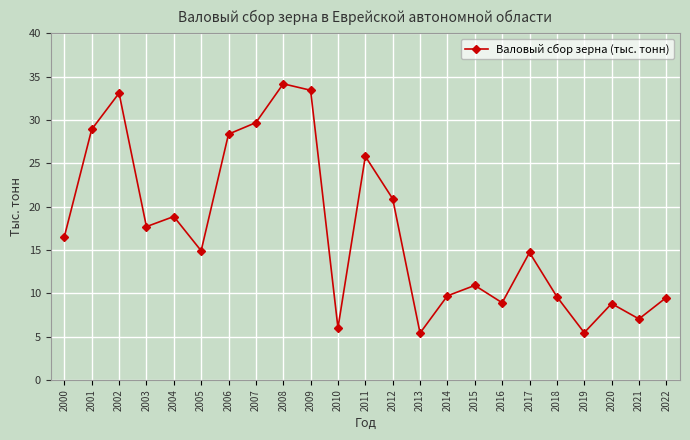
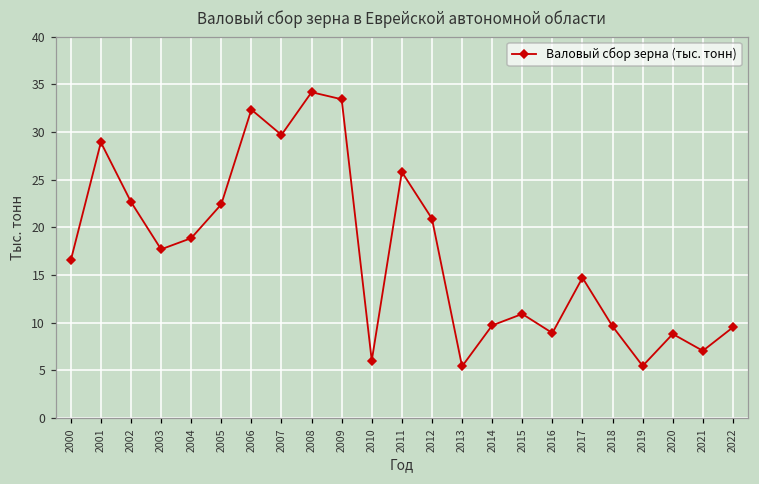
2002: 33 -> 23
2005: 15 -> 22
2006: 28 -> 32
